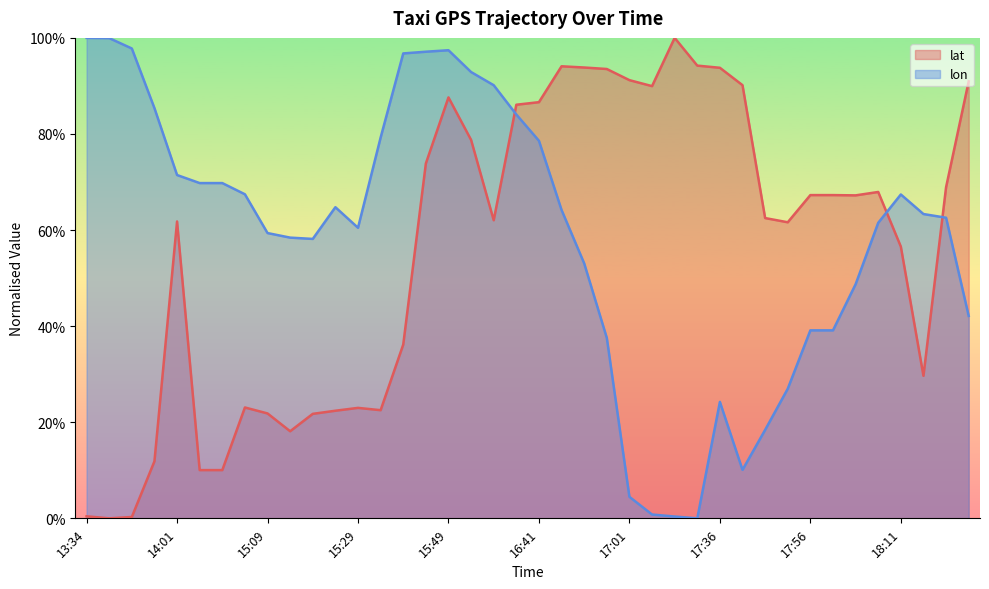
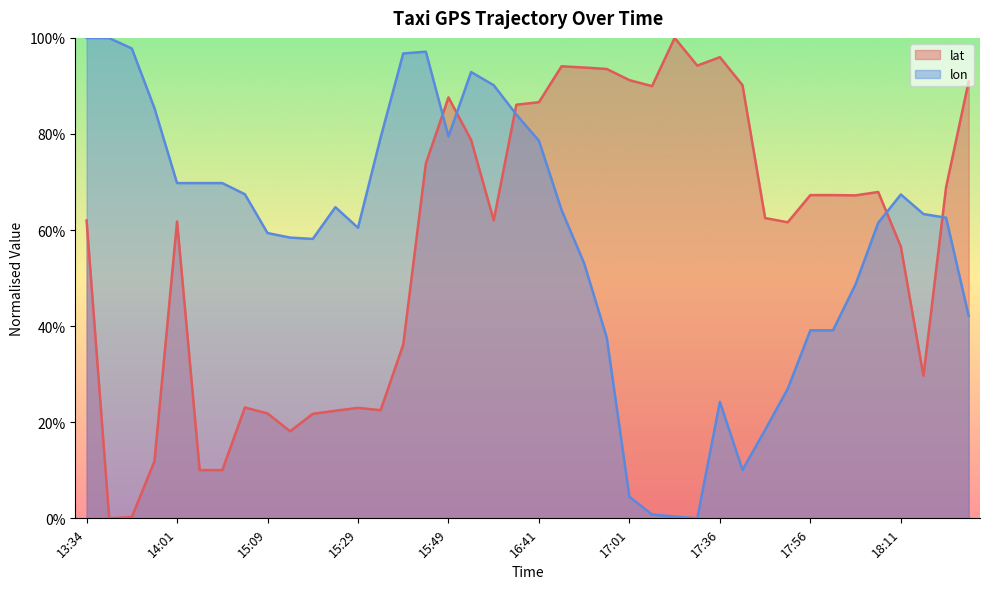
lat, 13:34: 0% -> 62%
lon, 14:01: 71% -> 70%
lon, 15:49: 97% -> 79%
lat, 17:36: 94% -> 96%
